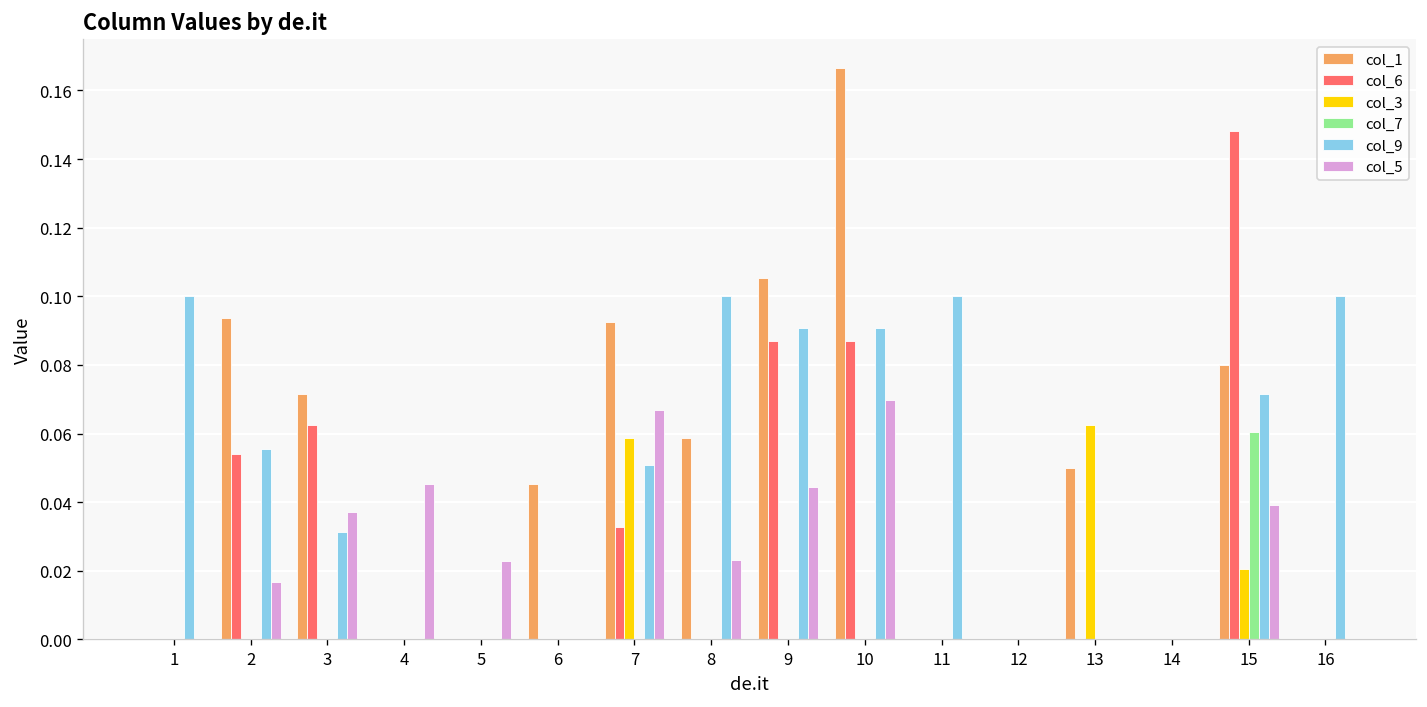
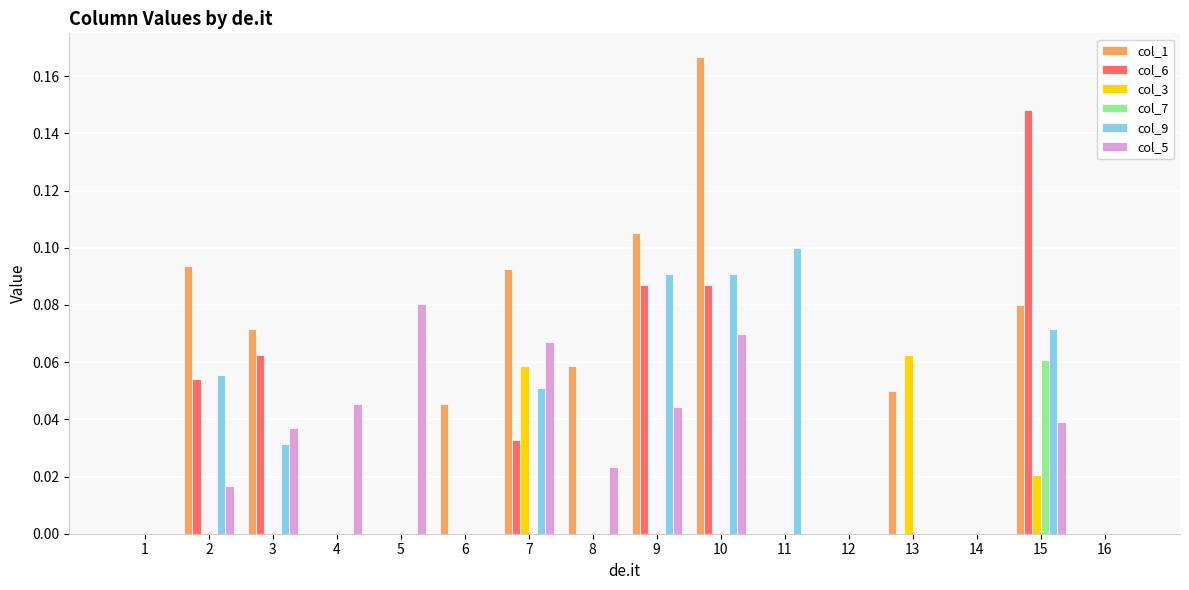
col_9, 1: 0.1 -> 0.0
col_5, 5: 0.023 -> 0.080
col_9, 8: 0.1 -> 0.0
col_9, 16: 0.1 -> 0.0
